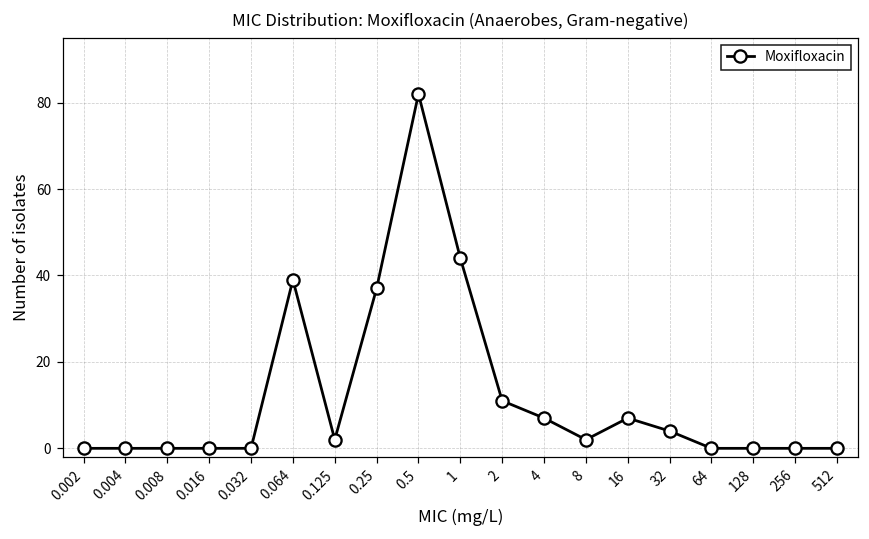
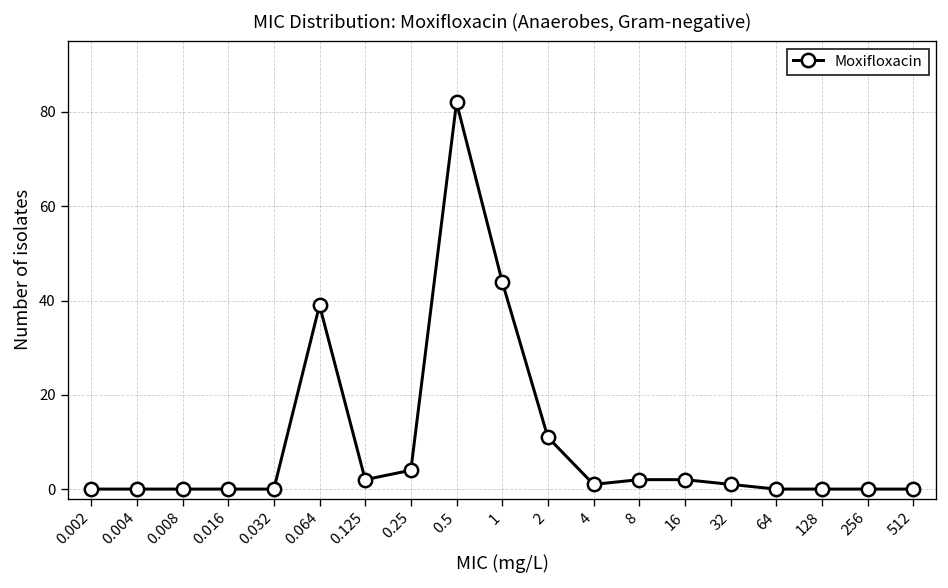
0.25: 37 -> 4
4: 7 -> 1
16: 7 -> 2
32: 4 -> 1
